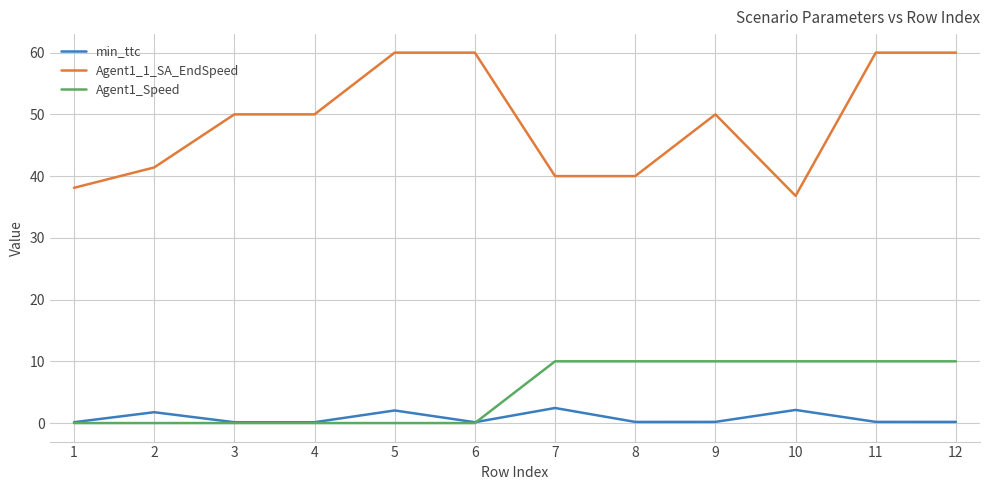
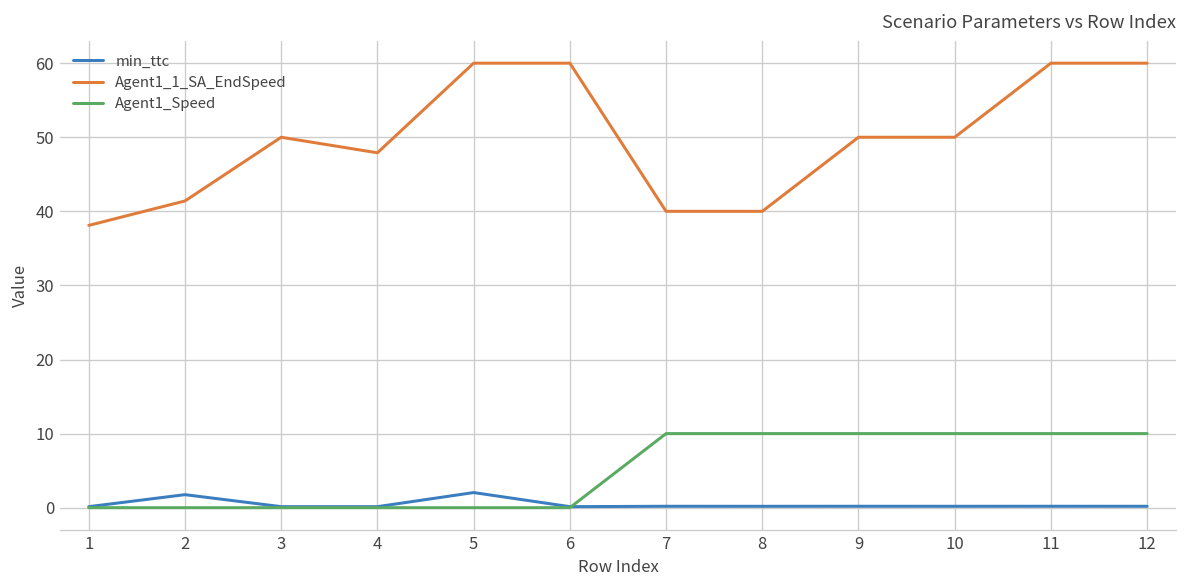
Agent1_1_SA_EndSpeed, 4: 50 -> 48
min_ttc, 7: 2 -> 0
min_ttc, 10: 2 -> 0
Agent1_1_SA_EndSpeed, 10: 37 -> 50
